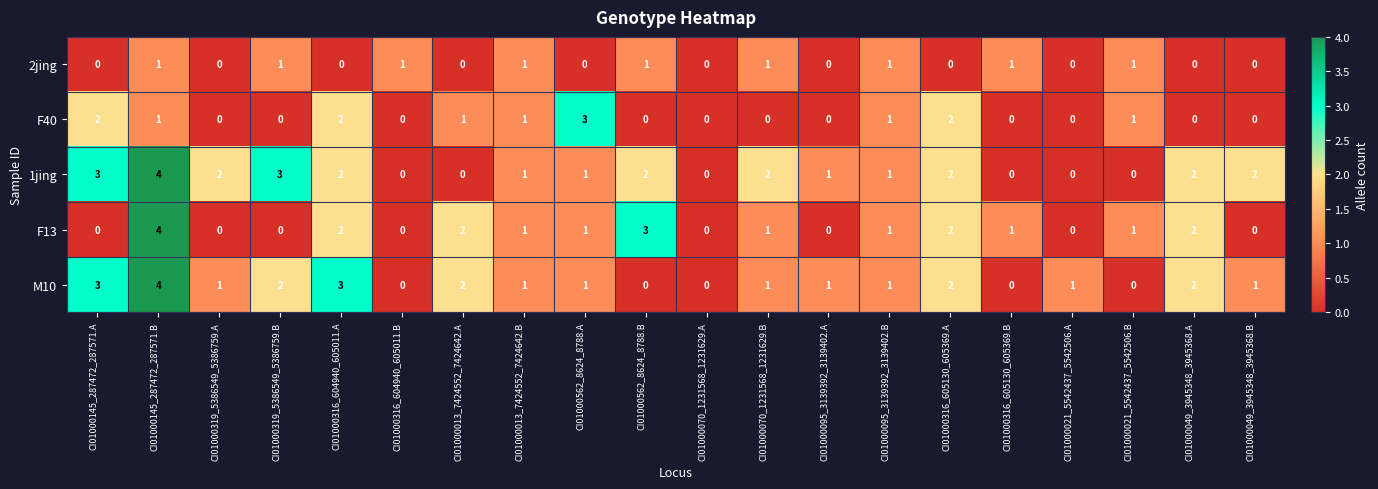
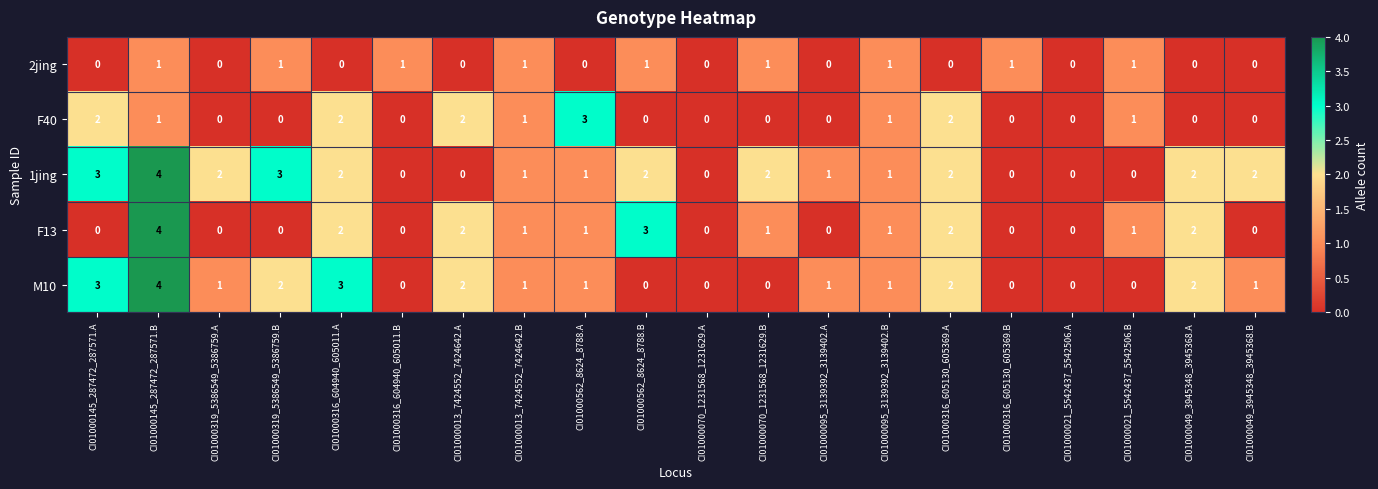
F40, CI01000013_7424552_7424642.A: 1 -> 2
F13, CI01000316_605130_605369.B: 1 -> 0
M10, CI01000070_1231568_1231629.B: 1 -> 0
M10, CI01000021_5542437_5542506.A: 1 -> 0
